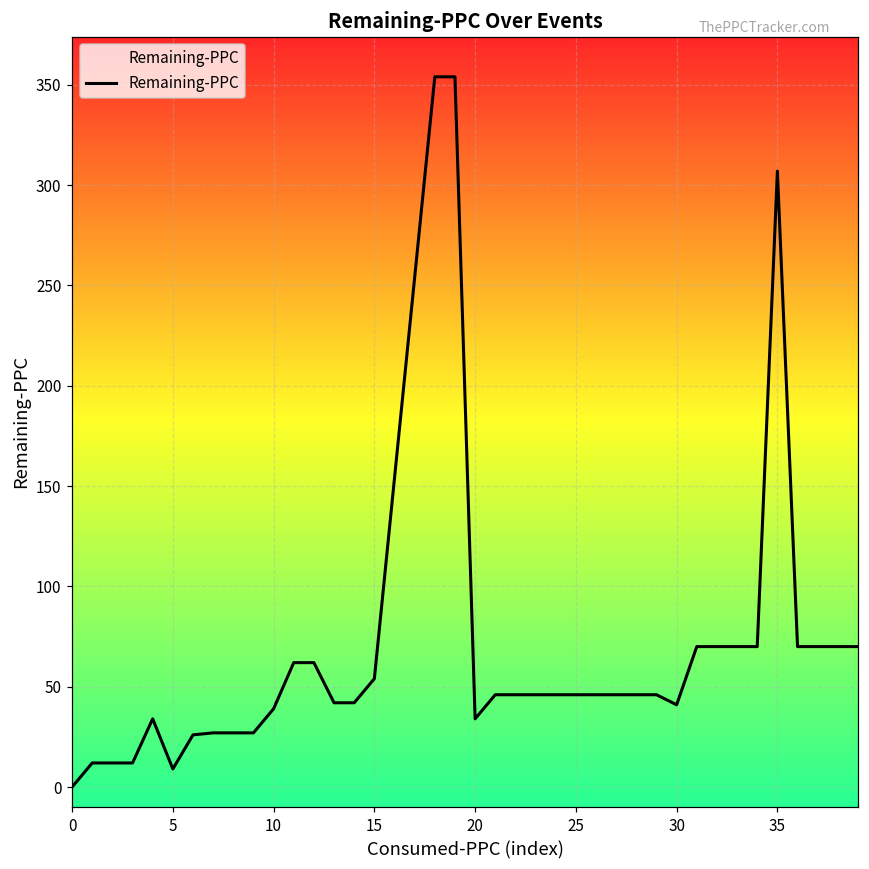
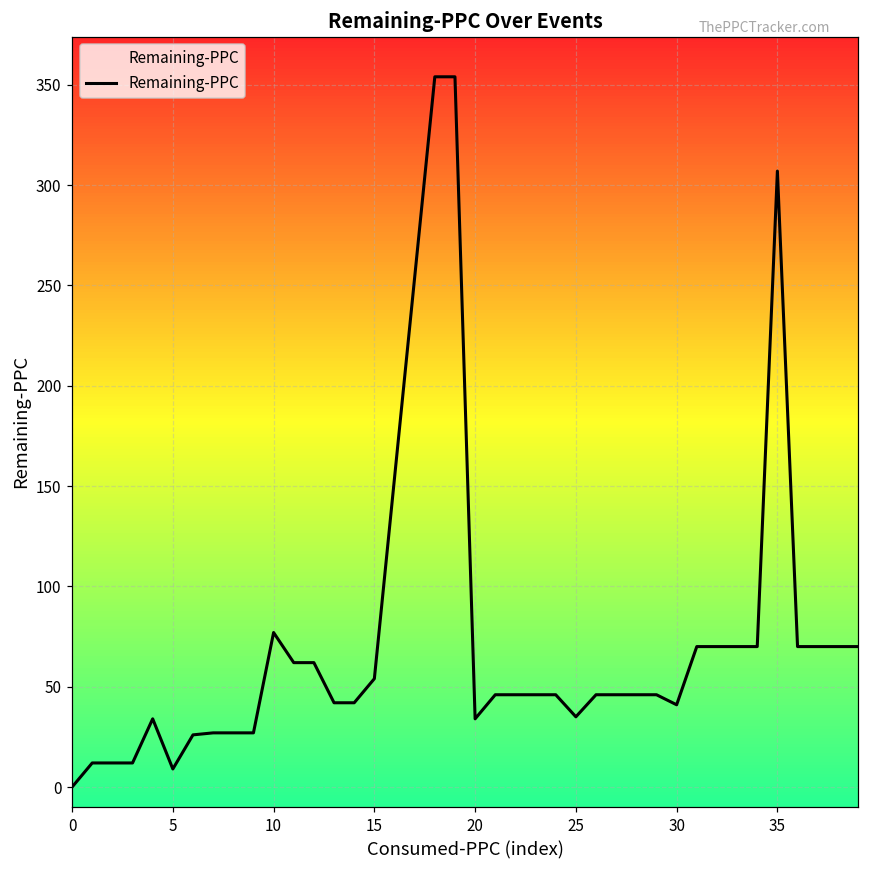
10: 39 -> 77
25: 46 -> 35
